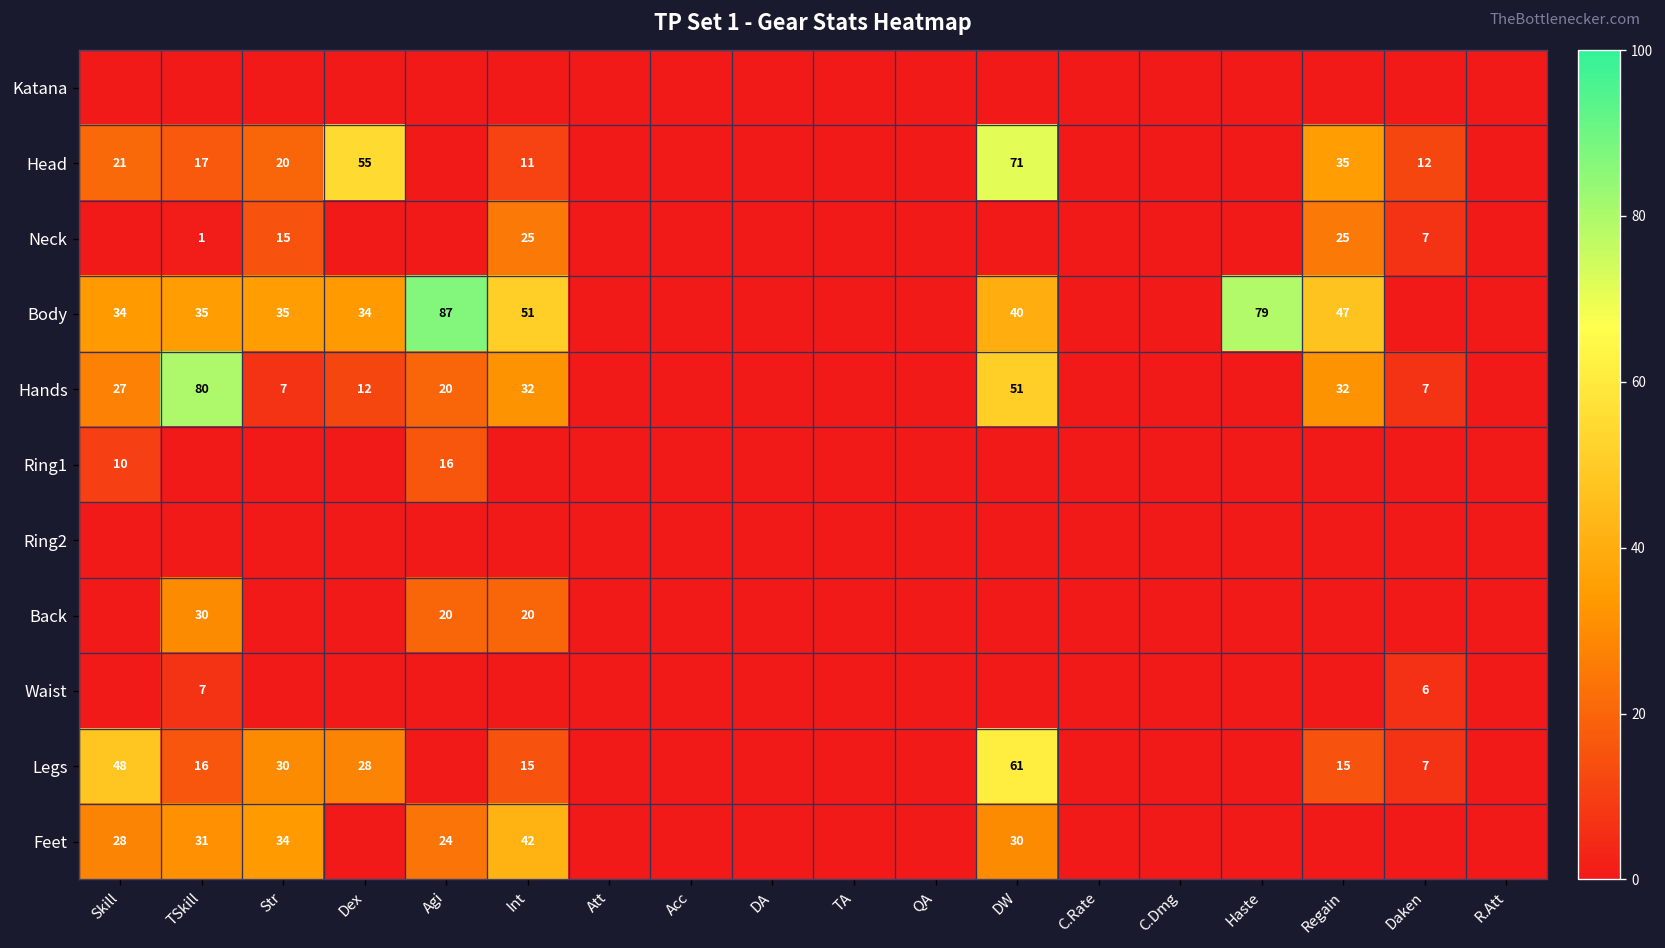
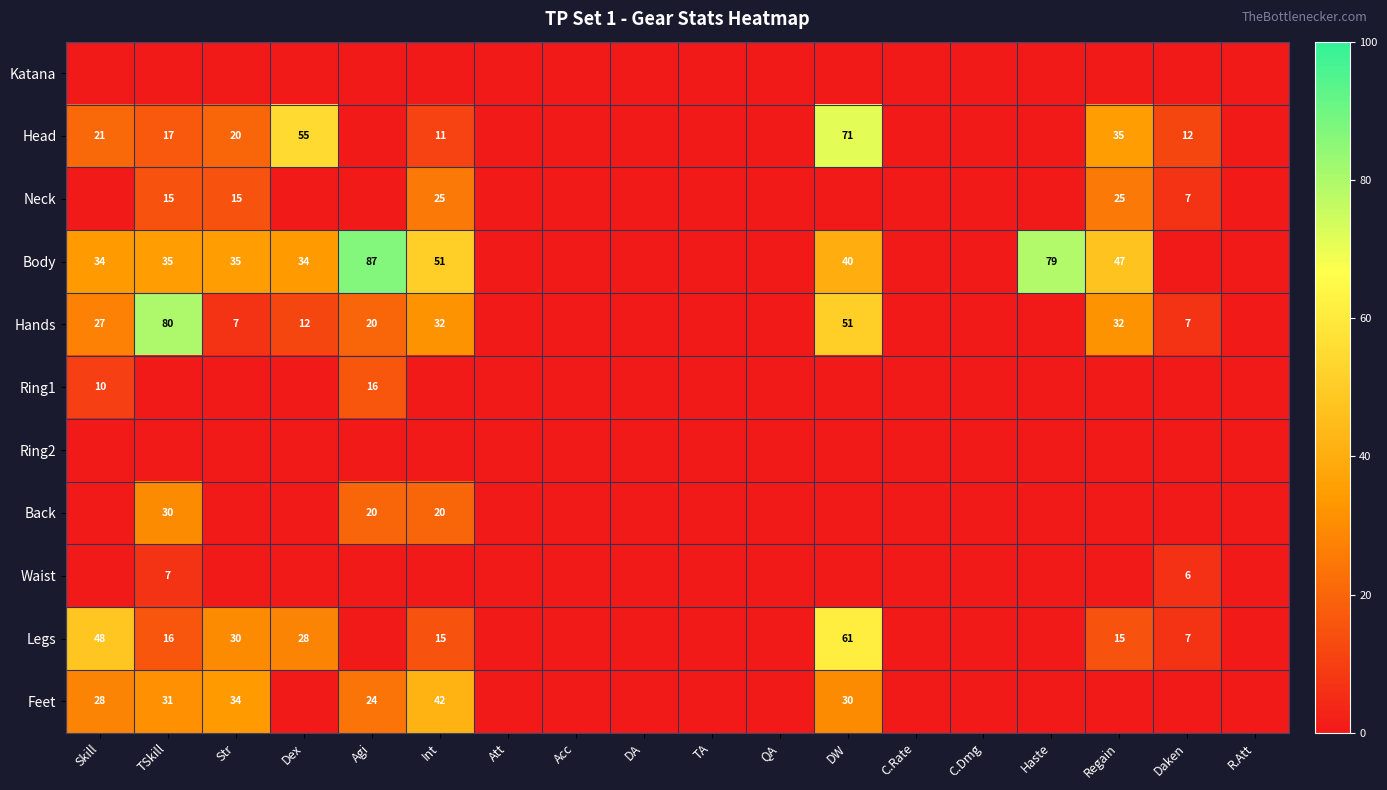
Neck, TSkill: 1 -> 15
